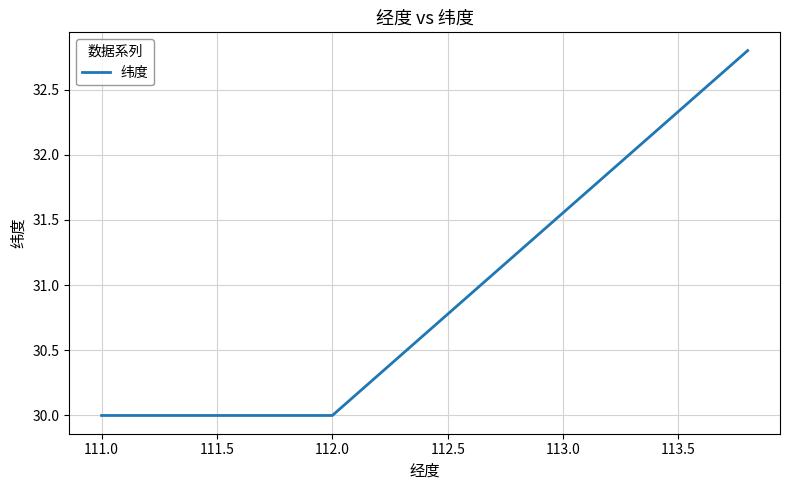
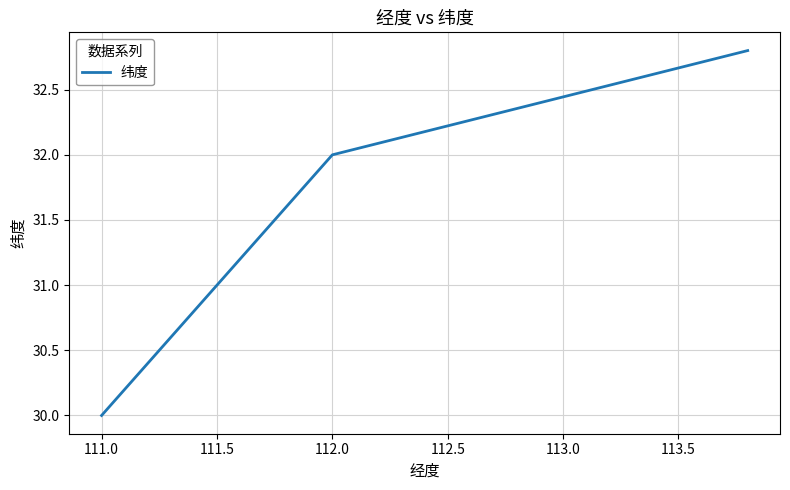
112.0: 30 -> 32
